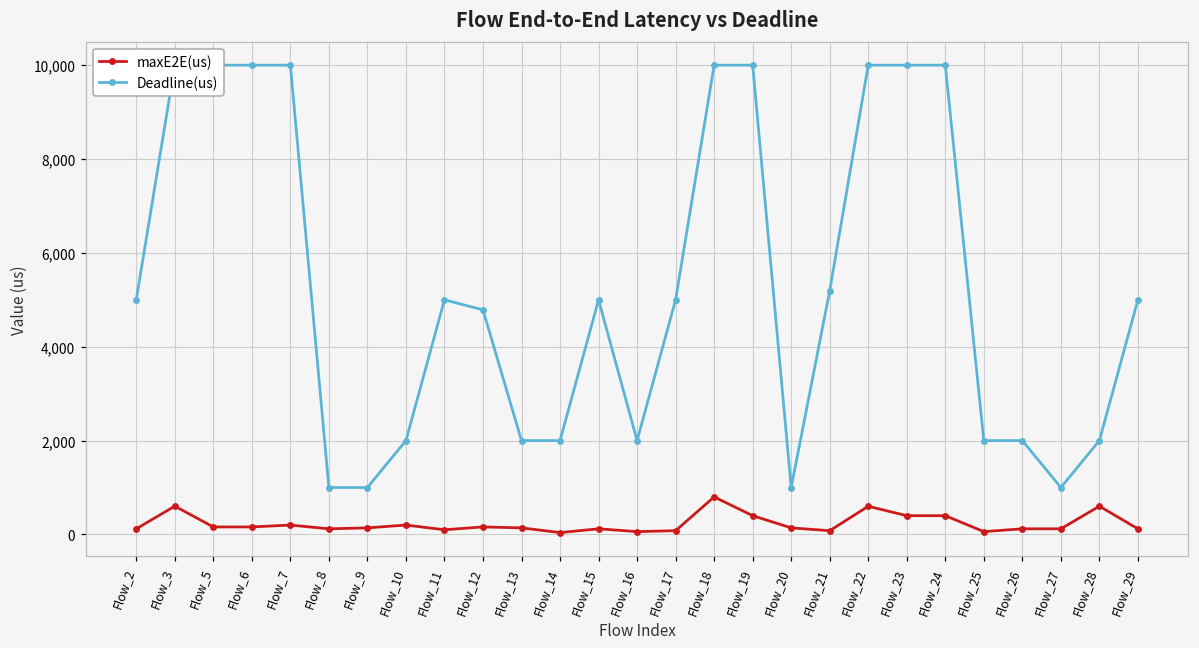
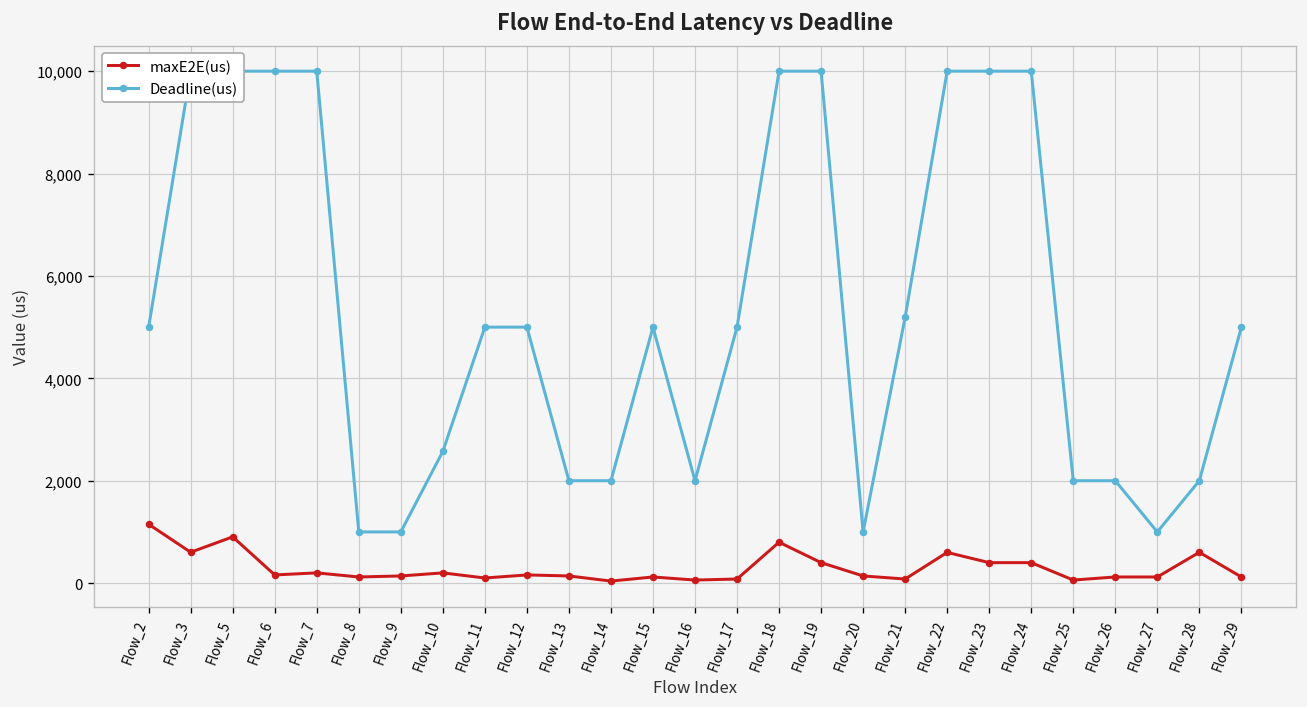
maxE2E(us), Flow_2: 100 -> 1,200
maxE2E(us), Flow_5: 200 -> 900
Deadline(us), Flow_10: 2,000 -> 2,600
Deadline(us), Flow_12: 4,800 -> 5,000
